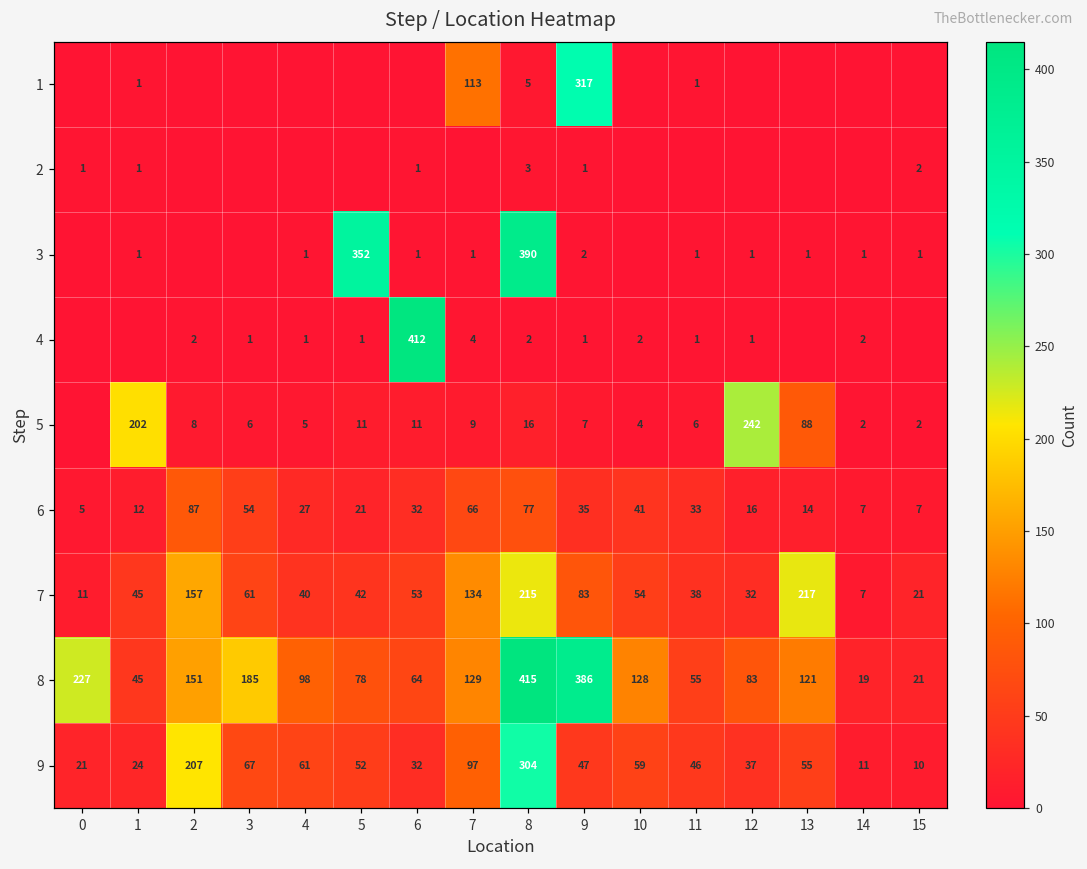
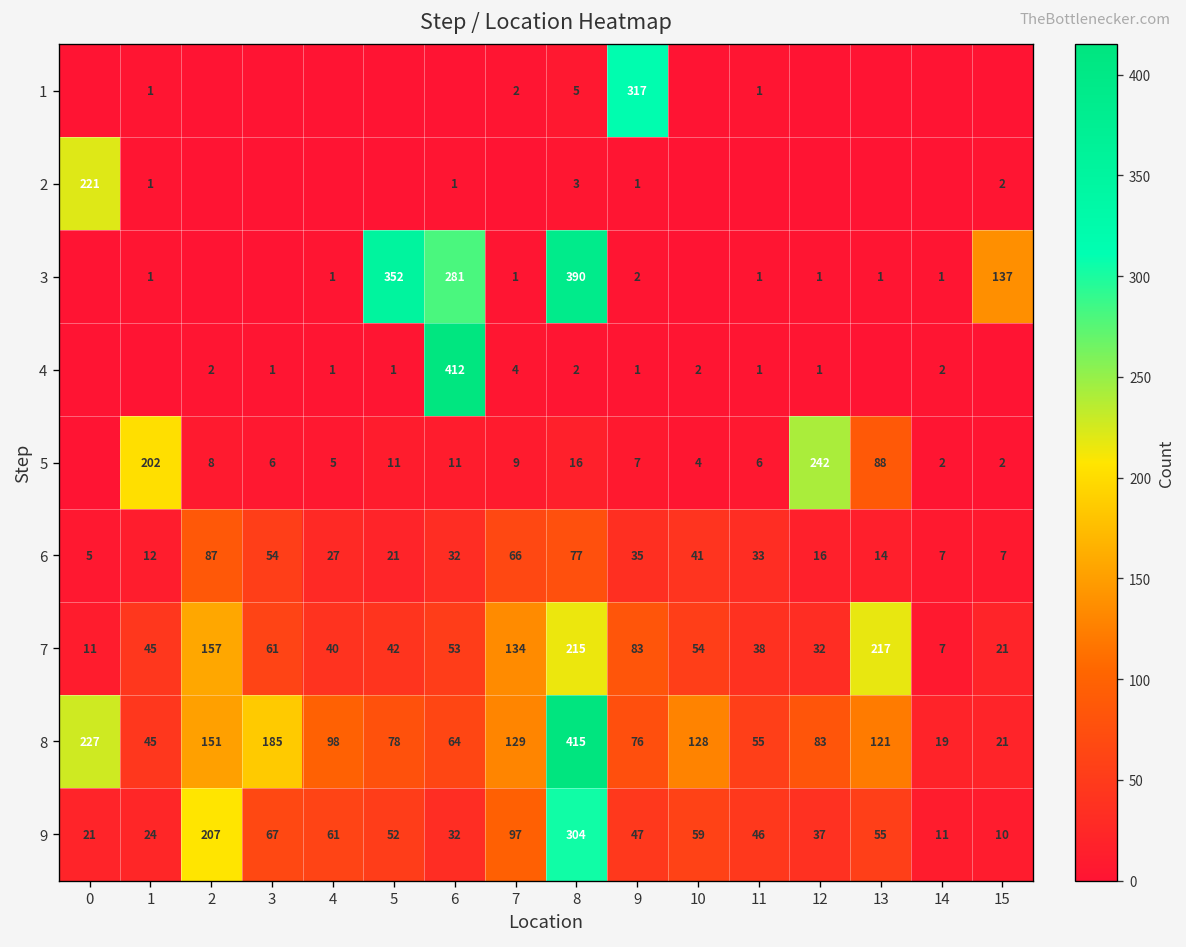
1, 7: 113 -> 2
2, 0: 1 -> 221
3, 6: 1 -> 281
3, 15: 1 -> 137
8, 9: 386 -> 76
